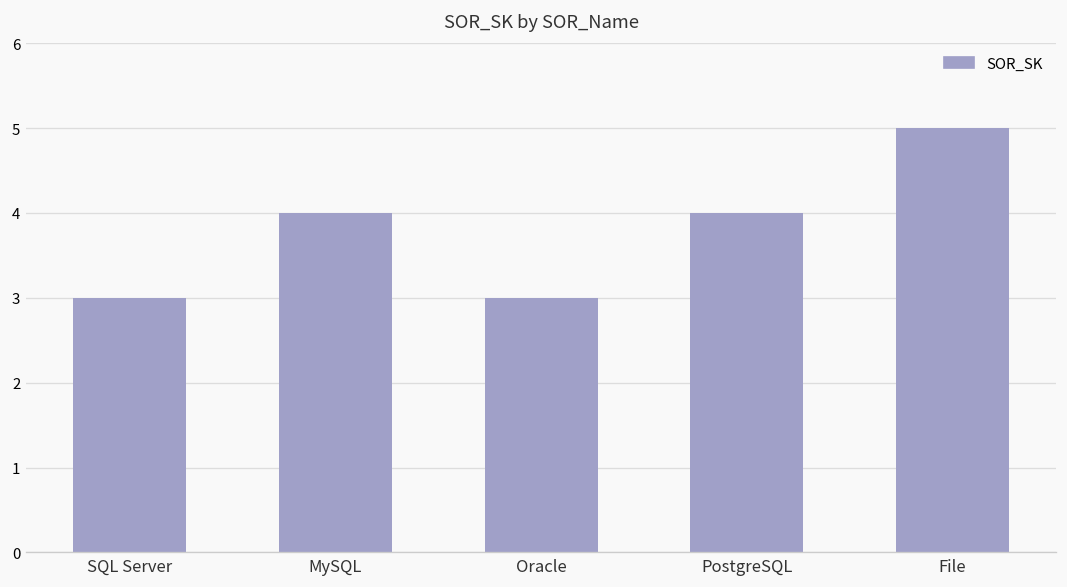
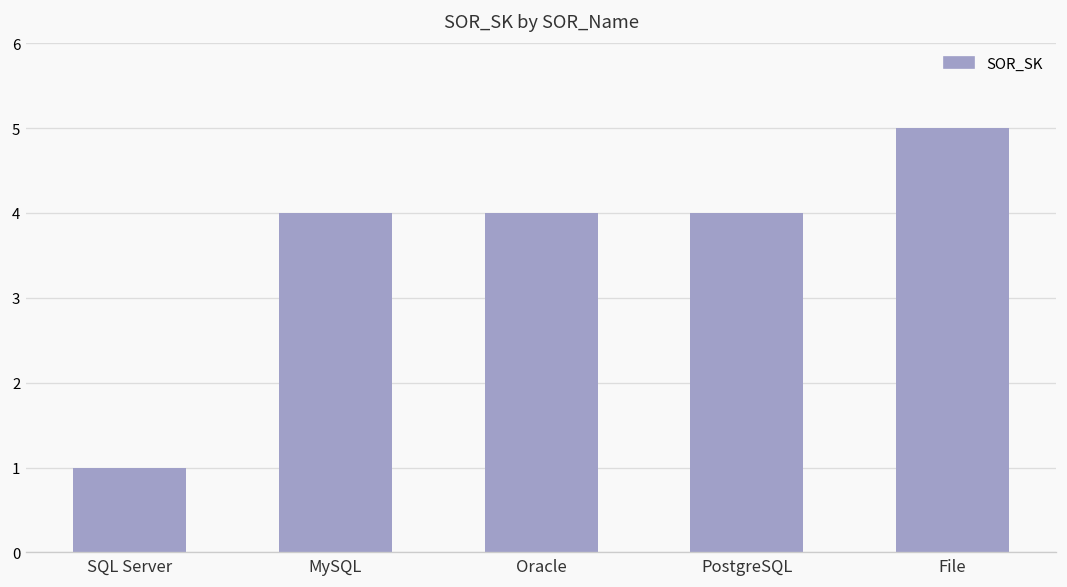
SQL Server: 3 -> 1
Oracle: 3 -> 4
